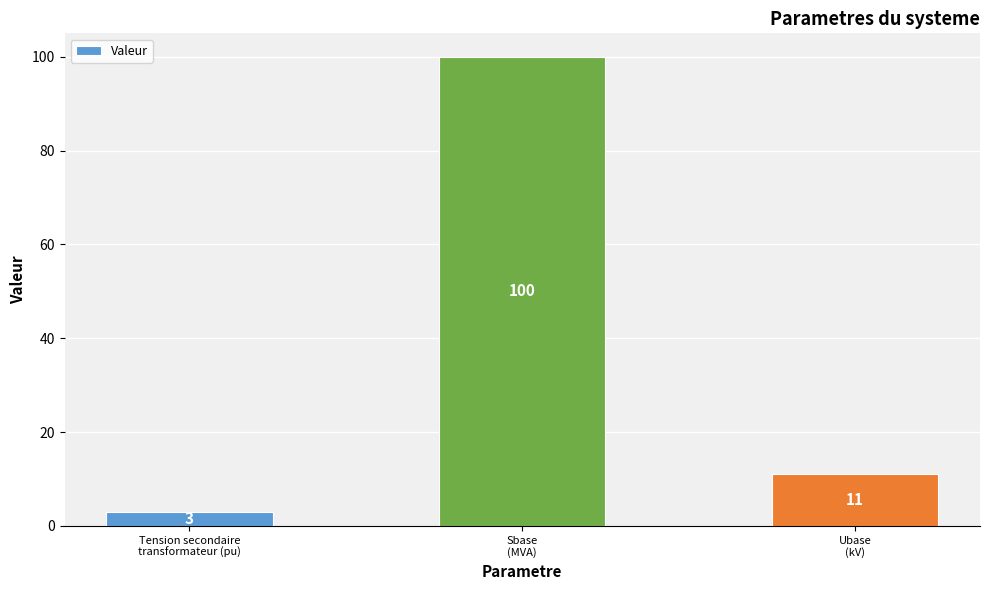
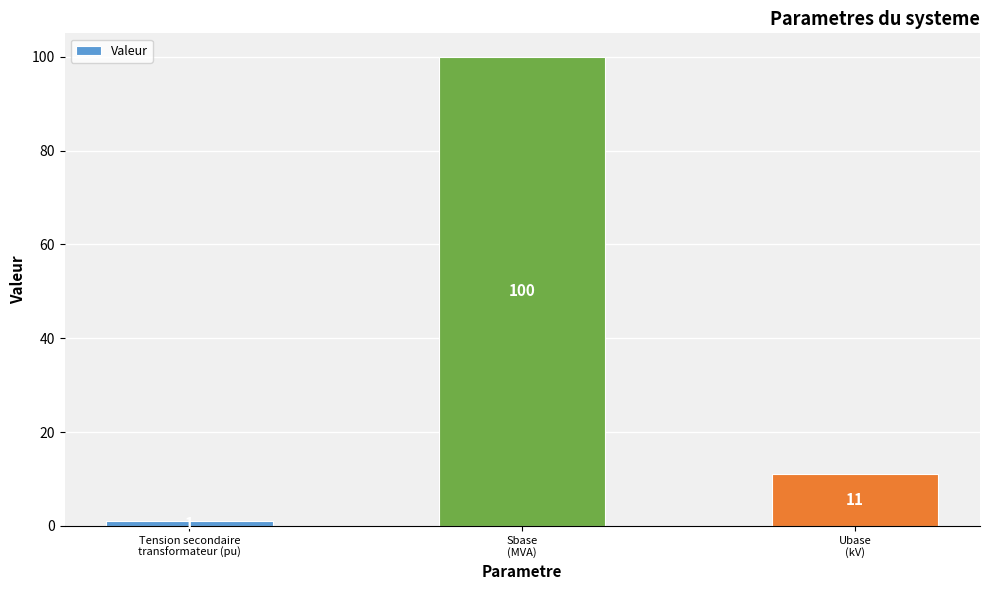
Tension secondaire transformateur (pu): 3 -> 1
